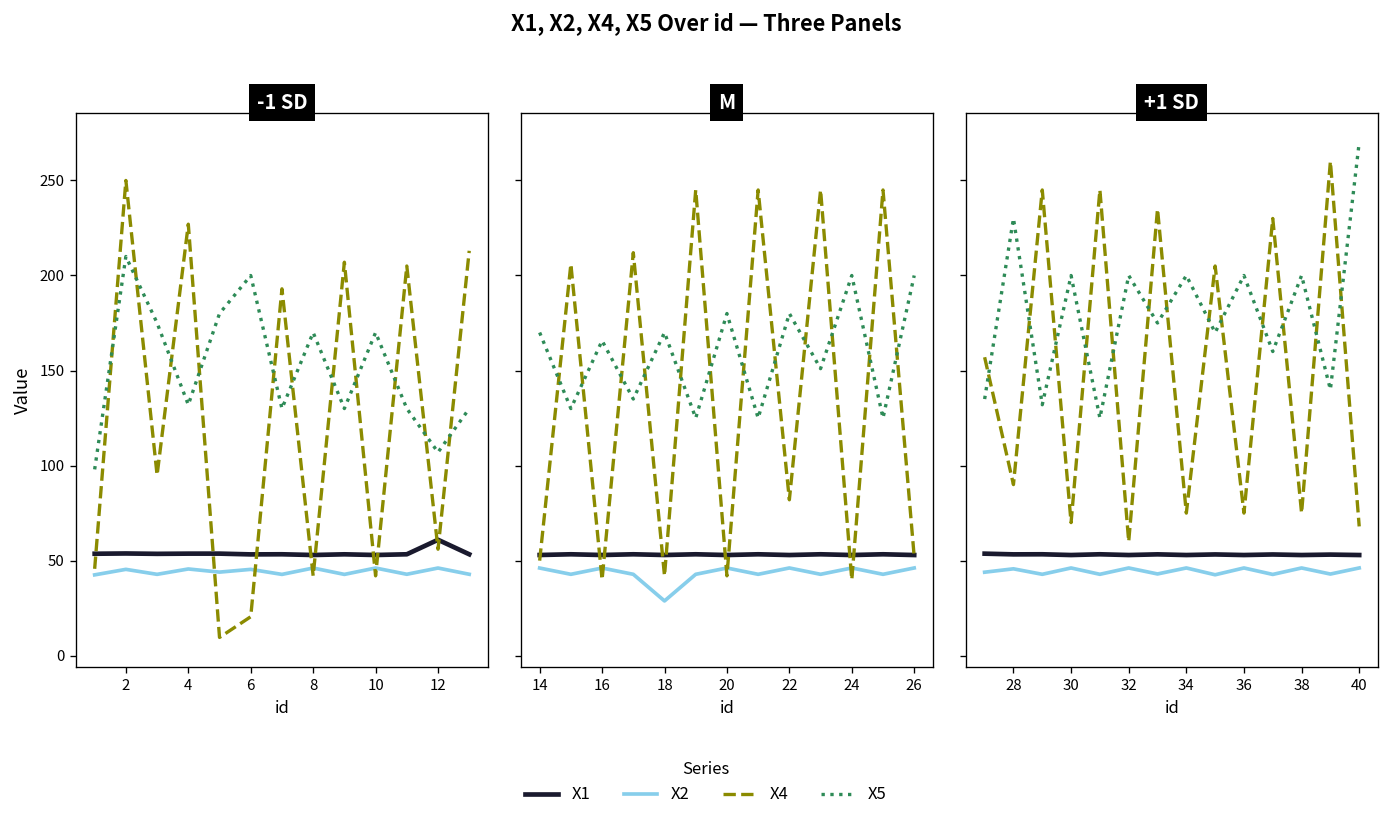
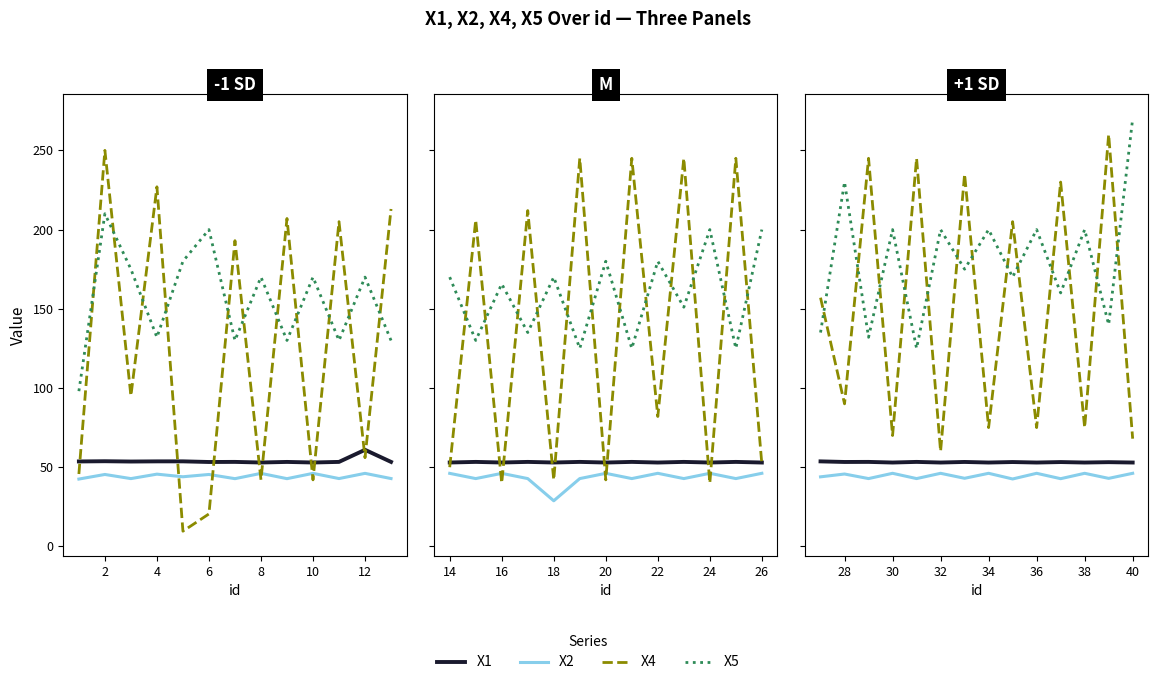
-1 SD, X5, 12: 107 -> 170
